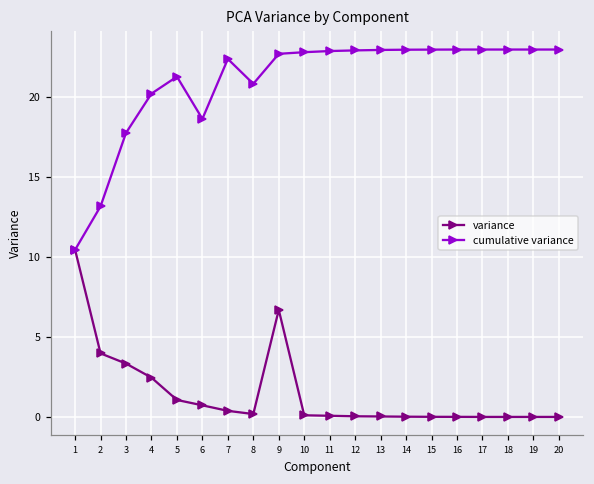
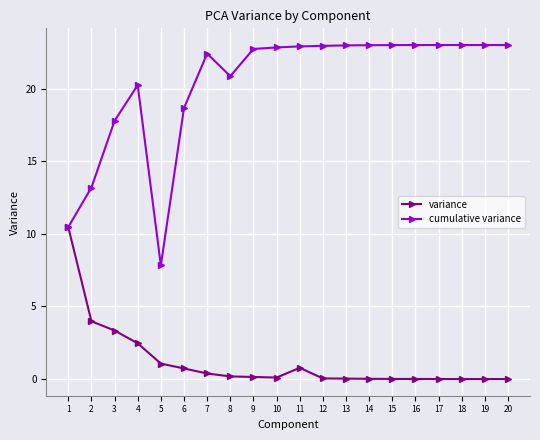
cumulative variance, 5: 21.3 -> 7.8
variance, 9: 6.7 -> 0.1
variance, 11: 0.1 -> 0.8
